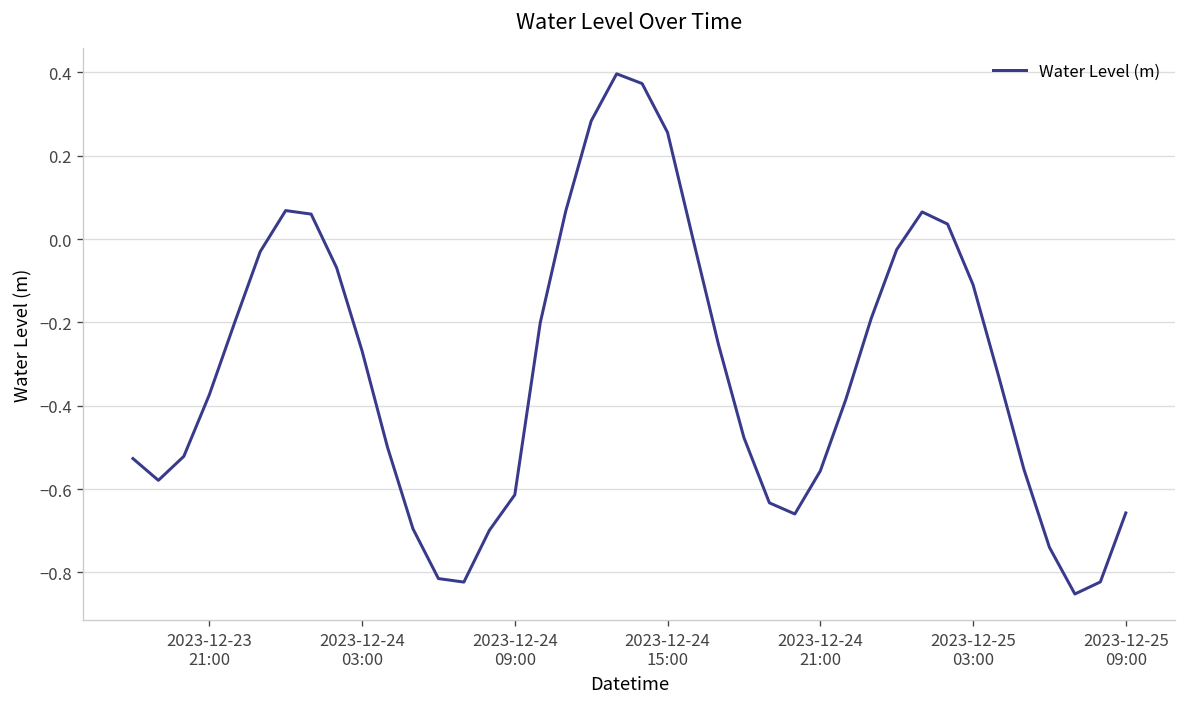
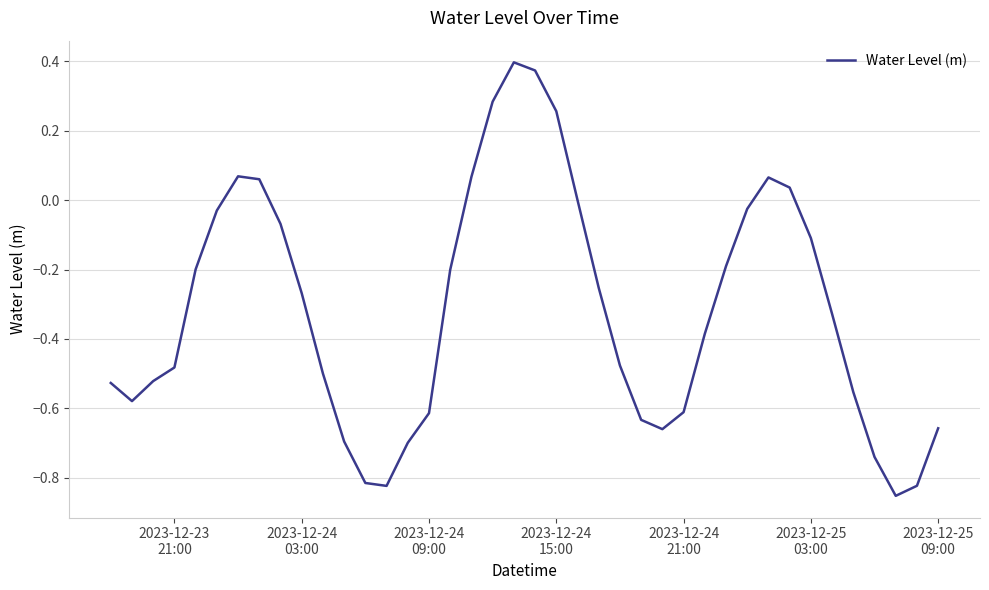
2023-12-23 21:00: -0.37 -> -0.48
2023-12-24 21:00: -0.56 -> -0.61
